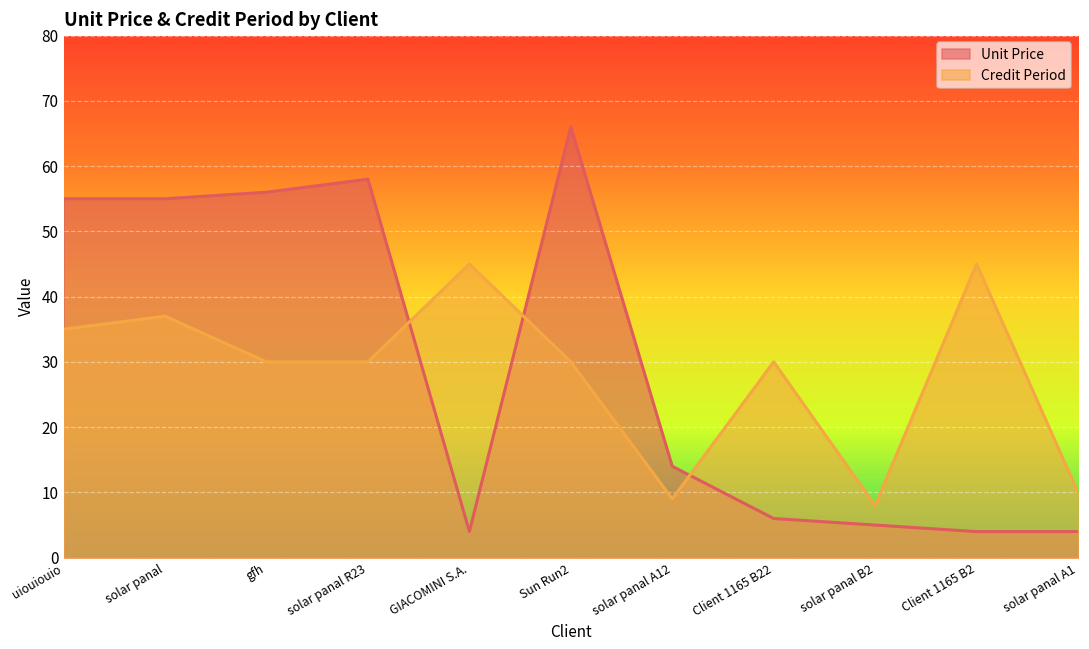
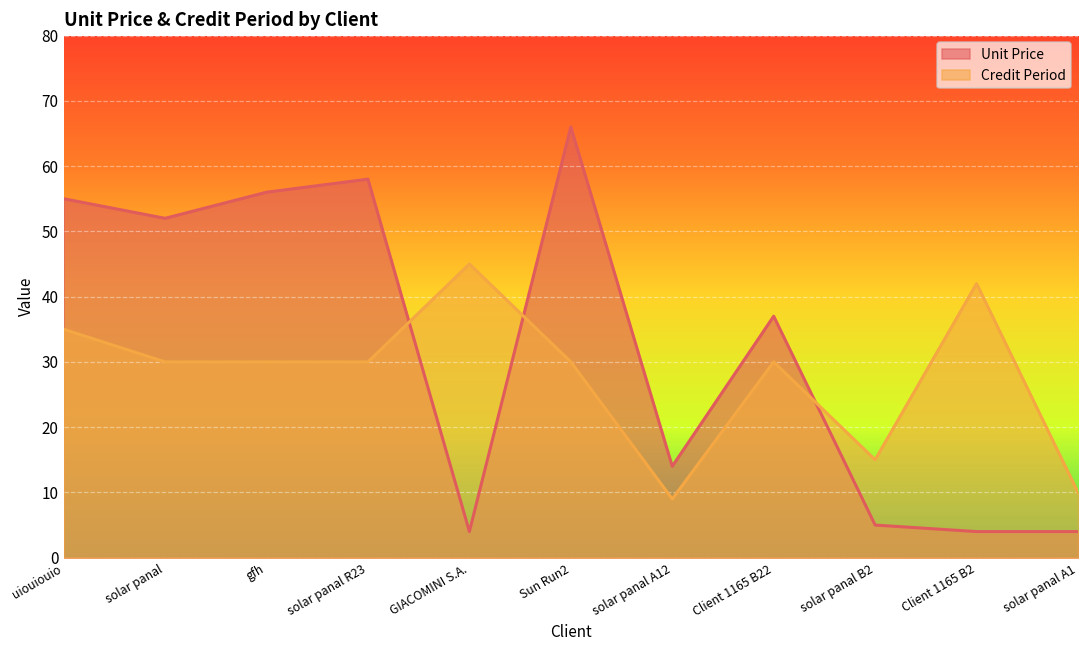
Unit Price, solar panal: 55 -> 52
Credit Period, solar panal: 37 -> 30
Unit Price, Client 1165 B22: 6 -> 37
Credit Period, solar panal B2: 8 -> 15
Credit Period, Client 1165 B2: 45 -> 42
